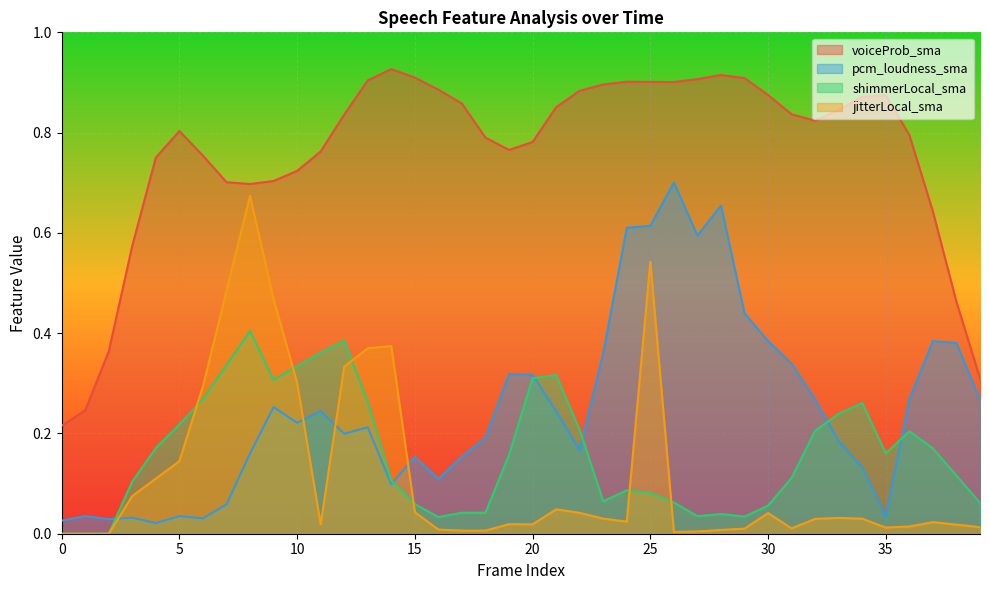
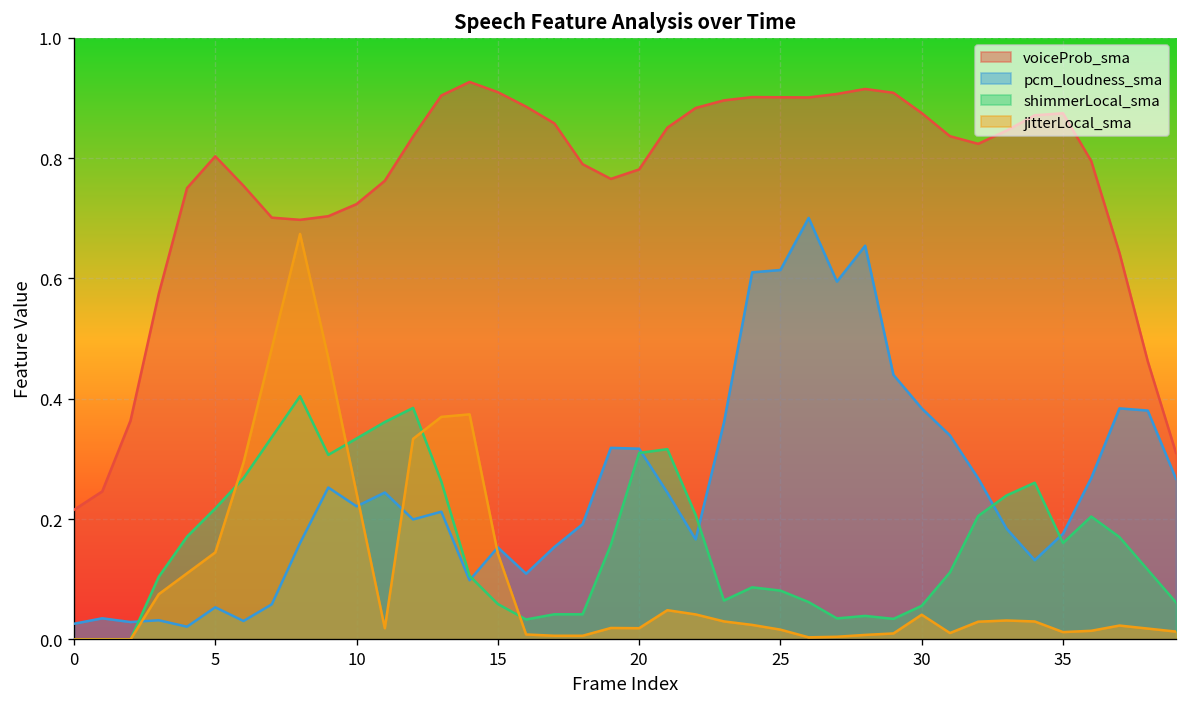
pcm_loudness_sma, 5: 0.04 -> 0.05
jitterLocal_sma, 10: 0.30 -> 0.24
jitterLocal_sma, 15: 0.04 -> 0.14
jitterLocal_sma, 25: 0.54 -> 0.02
pcm_loudness_sma, 35: 0.03 -> 0.18
